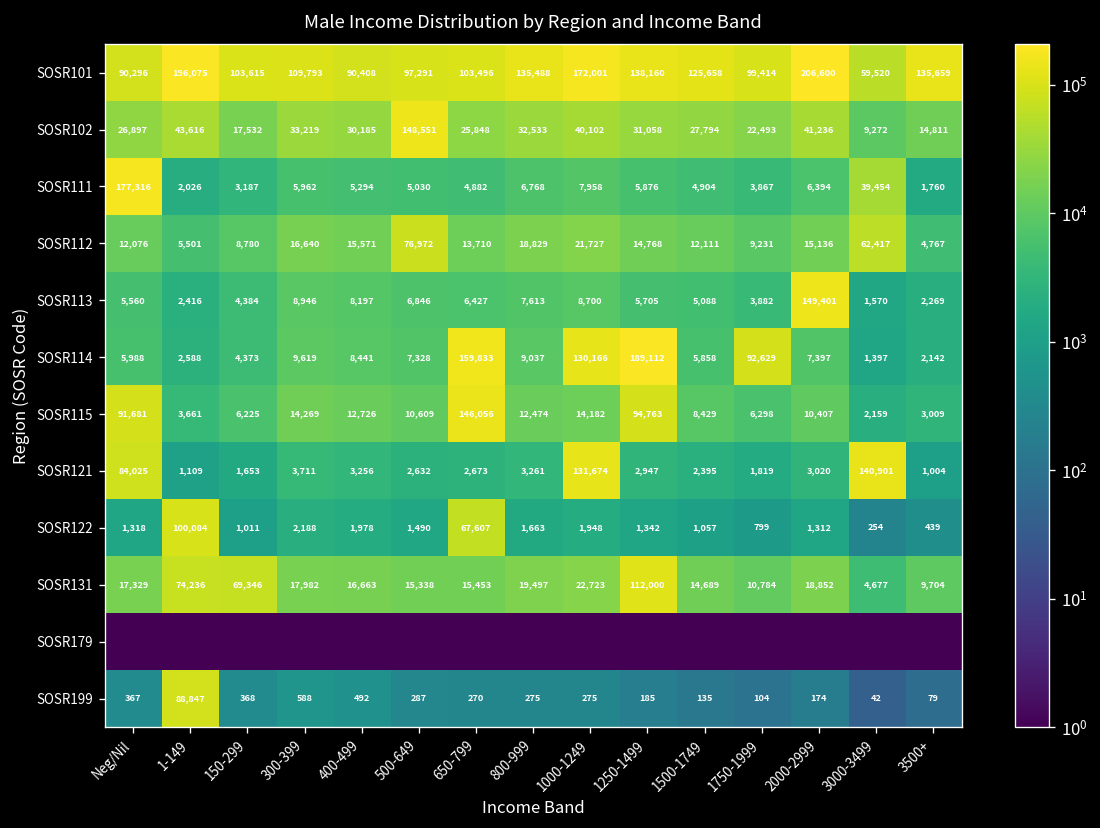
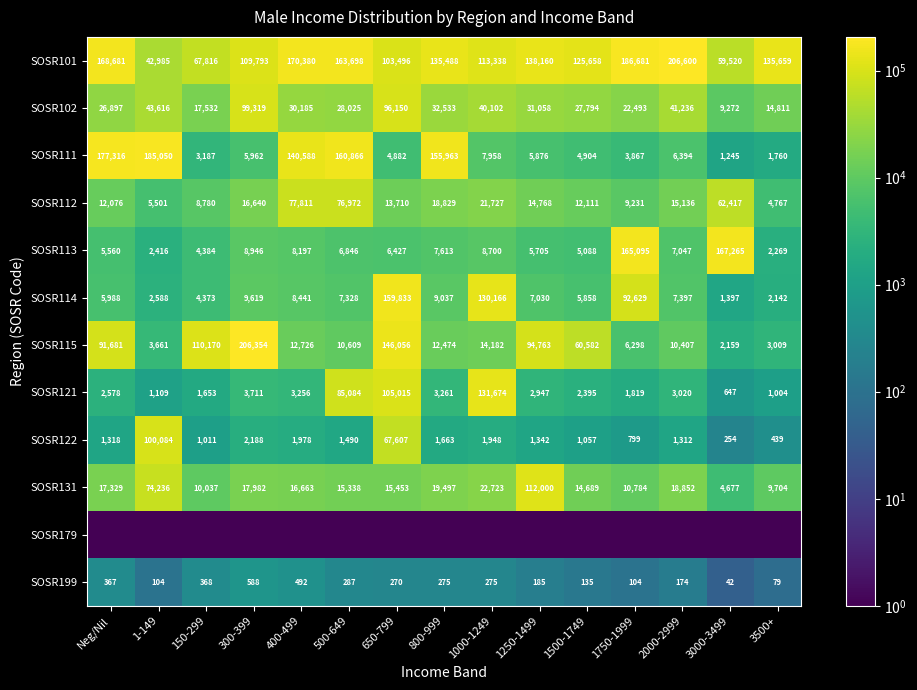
SOSR101, Neg/Nil: 90,296 -> 168,681
SOSR101, 1-149: 196,075 -> 42,985
SOSR101, 150-299: 103,615 -> 67,816
SOSR101, 400-499: 90,408 -> 170,380
SOSR101, 500-649: 97,291 -> 163,698
SOSR101, 1000-1249: 172,001 -> 113,338
SOSR101, 1750-1999: 99,414 -> 186,681
SOSR102, 300-399: 33,219 -> 99,319
SOSR102, 500-649: 148,551 -> 28,025
SOSR102, 650-799: 25,848 -> 96,150
SOSR111, 1-149: 2,026 -> 185,050
SOSR111, 400-499: 5,294 -> 140,588
SOSR111, 500-649: 5,030 -> 160,866
SOSR111, 800-999: 6,768 -> 155,963
SOSR111, 3000-3499: 39,454 -> 1,245
SOSR112, 400-499: 15,571 -> 77,811
SOSR113, 1750-1999: 3,882 -> 165,095
SOSR113, 2000-2999: 149,401 -> 7,047
SOSR113, 3000-3499: 1,570 -> 167,265
SOSR114, 1250-1499: 189,112 -> 7,030
SOSR115, 150-299: 6,225 -> 110,170
SOSR115, 300-399: 14,269 -> 206,354
SOSR115, 1500-1749: 8,429 -> 60,582
SOSR121, Neg/Nil: 84,025 -> 2,578
SOSR121, 500-649: 2,632 -> 85,084
SOSR121, 650-799: 2,673 -> 105,015
SOSR121, 3000-3499: 140,901 -> 647
SOSR131, 150-299: 69,346 -> 10,037
SOSR199, 1-149: 88,847 -> 104
